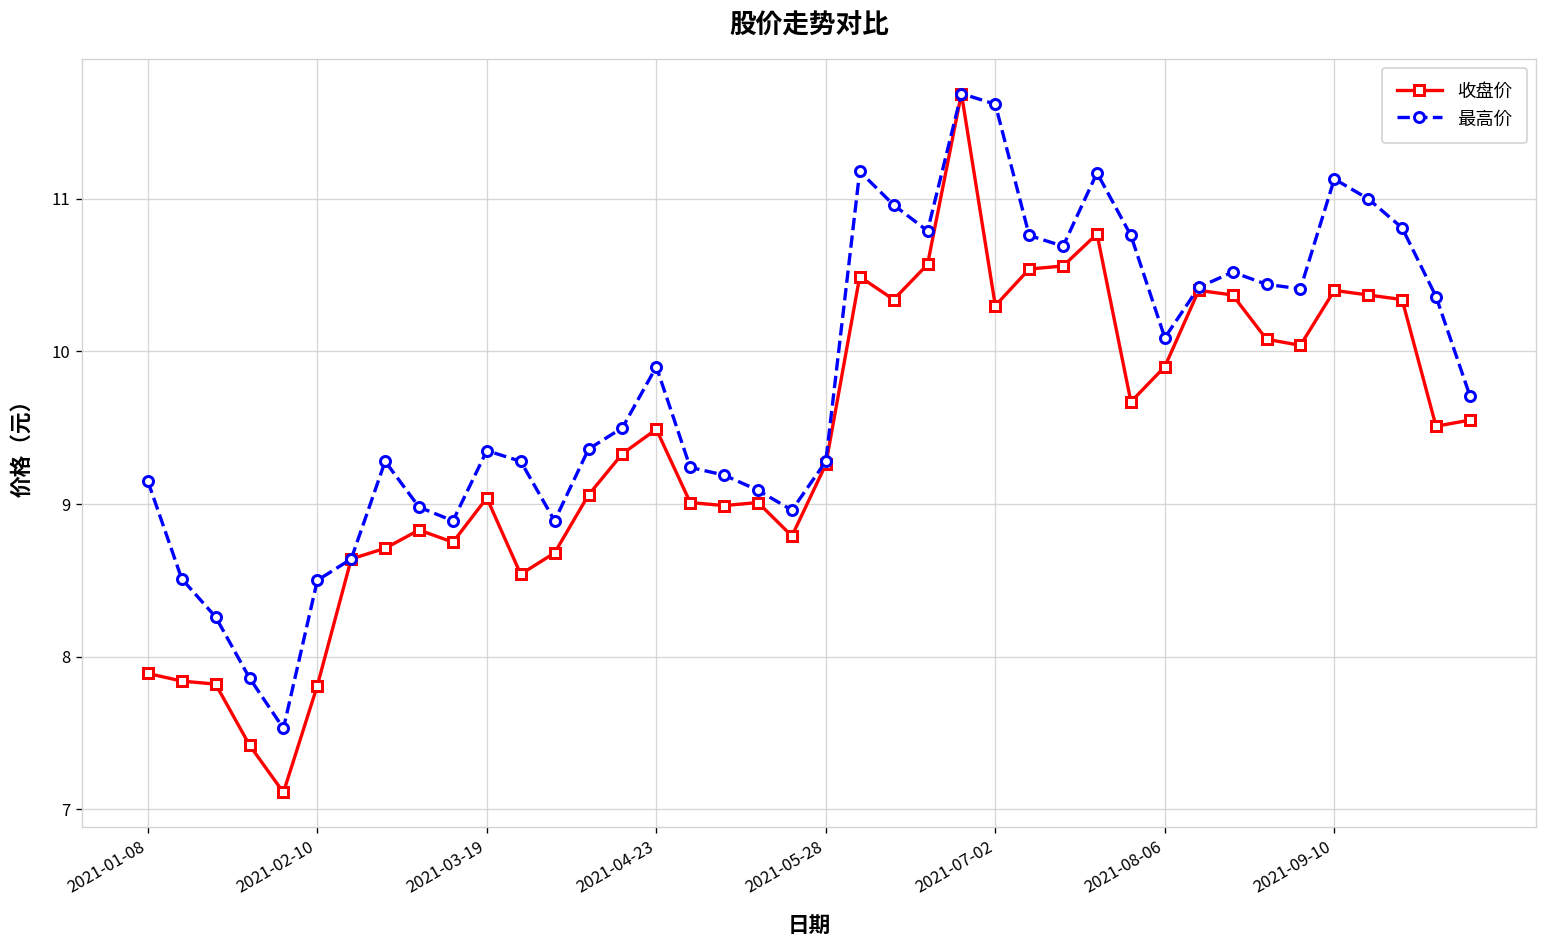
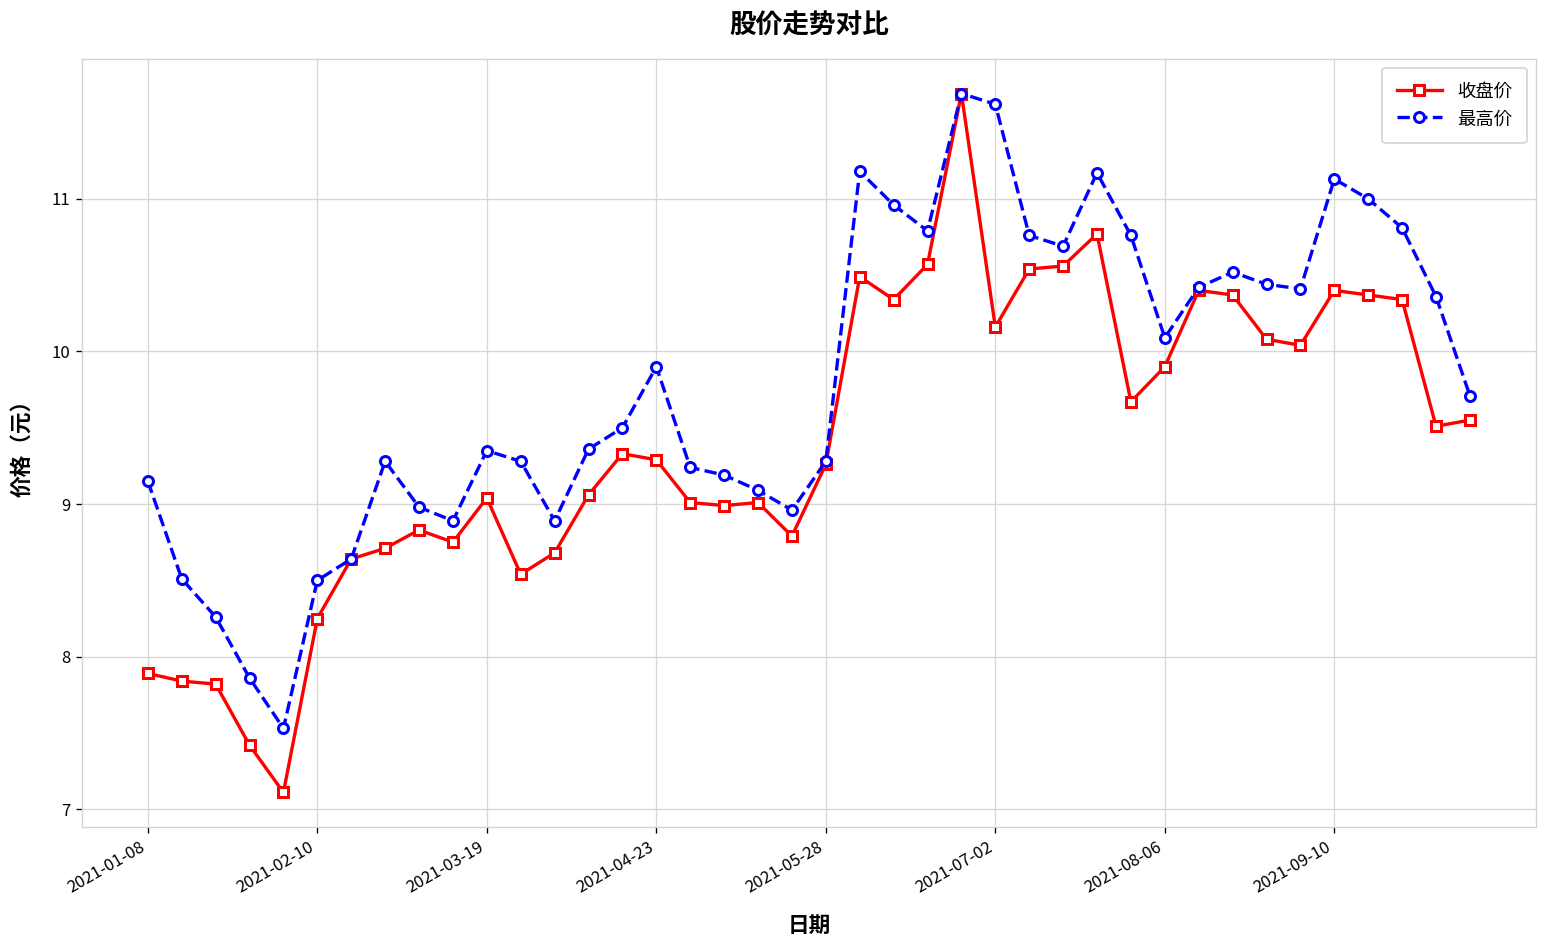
收盘价, 2021-02-10: 7.81 -> 8.25
收盘价, 2021-04-23: 9.49 -> 9.29
收盘价, 2021-07-02: 10.30 -> 10.16
